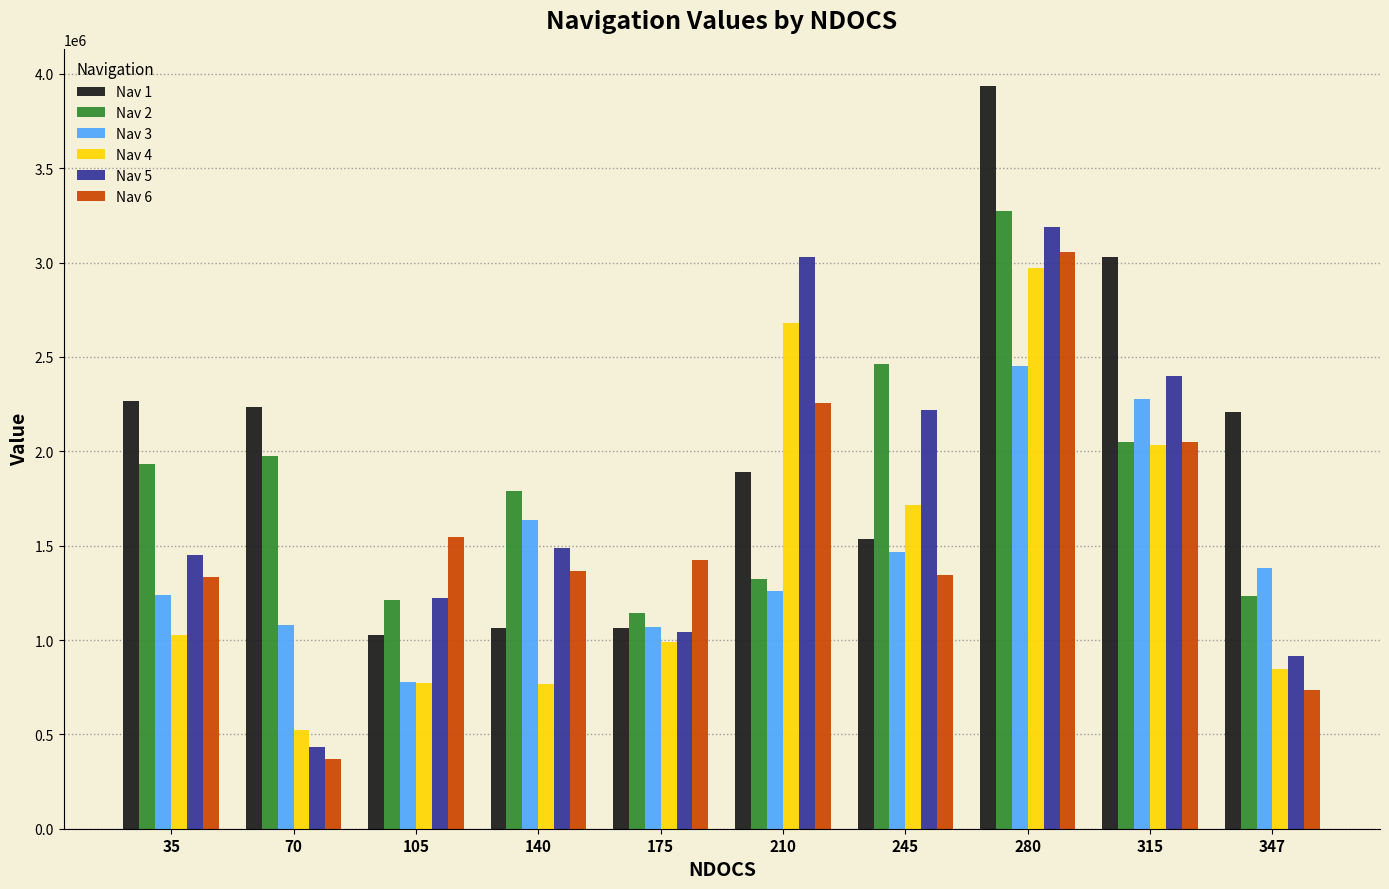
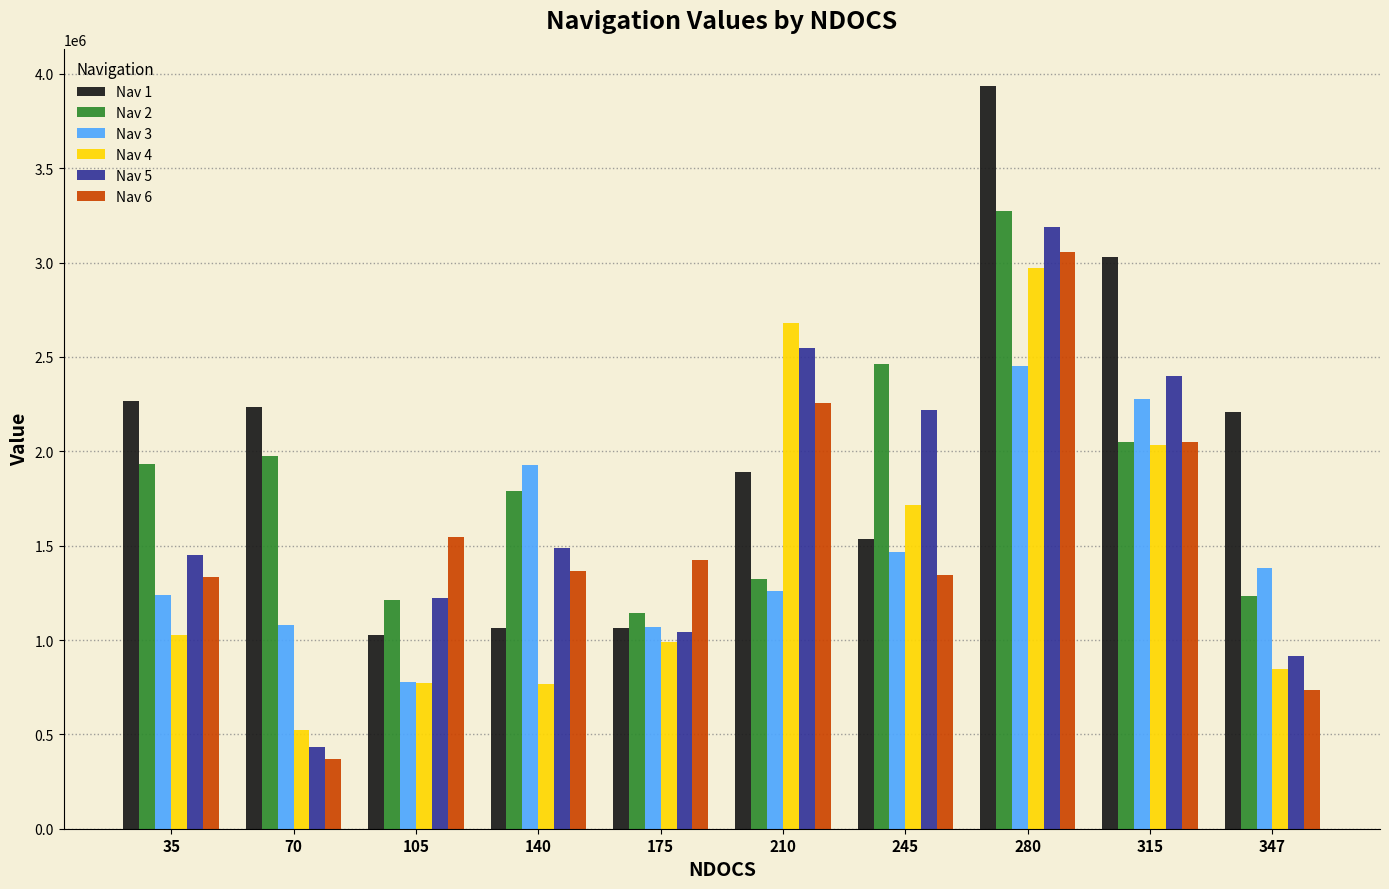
Nav 3, 140: 1630000 -> 1930000
Nav 5, 210: 3030000 -> 2550000
